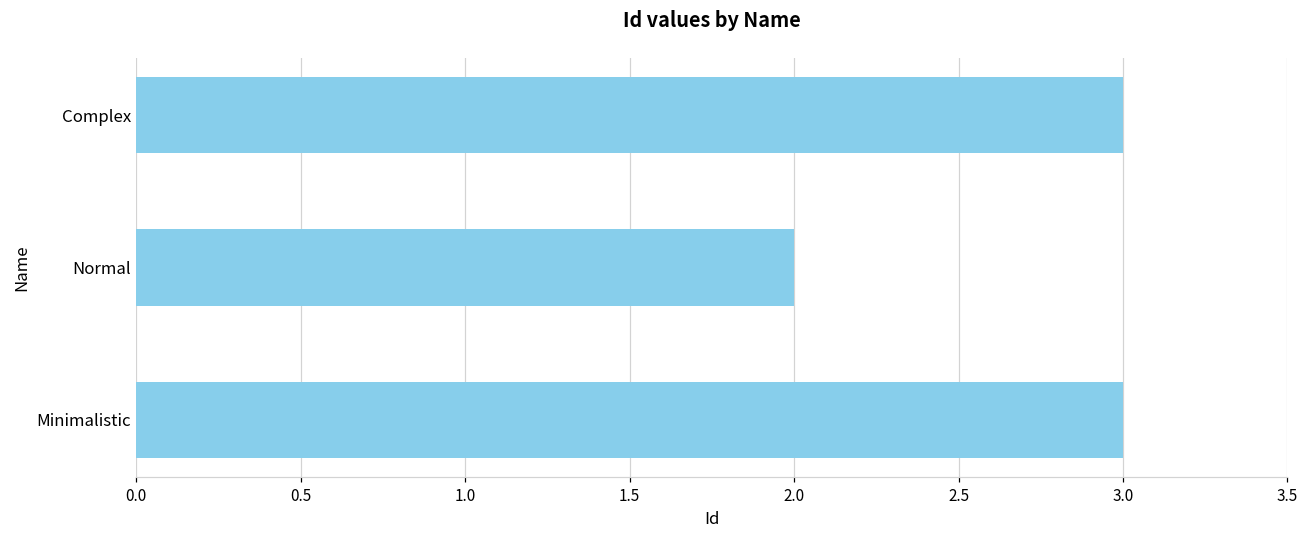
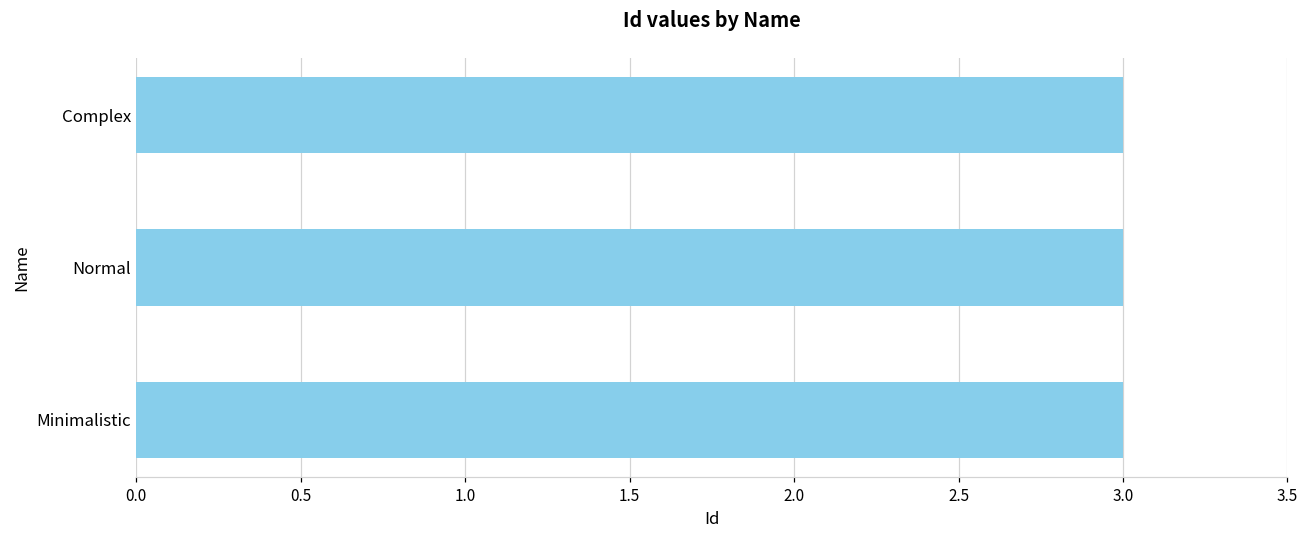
Normal: 2 -> 3
